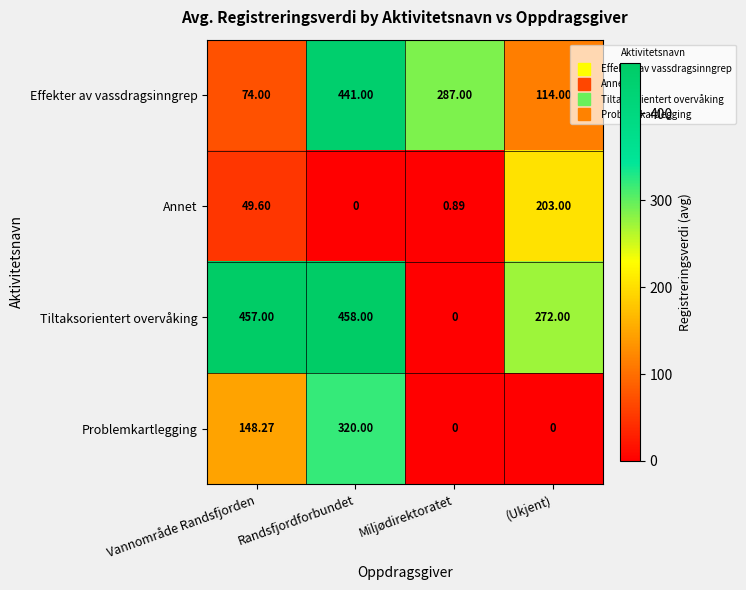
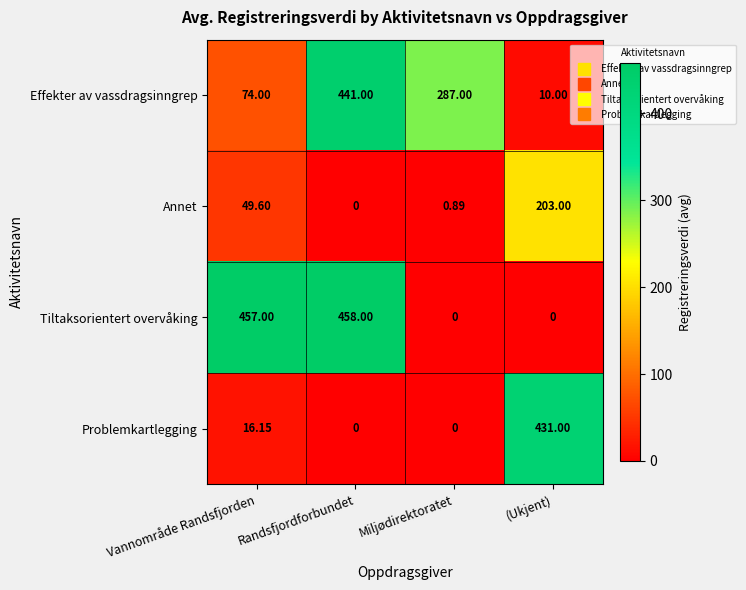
Effekter av vassdragsinngrep, (Ukjent): 114.00 -> 10.00
Tiltaksorientert overvåking, (Ukjent): 272.00 -> 0
Problemkartlegging, Vannområde Randsfjorden: 148.27 -> 16.15
Problemkartlegging, Randsfjordforbundet: 320.00 -> 0
Problemkartlegging, (Ukjent): 0 -> 431.00
